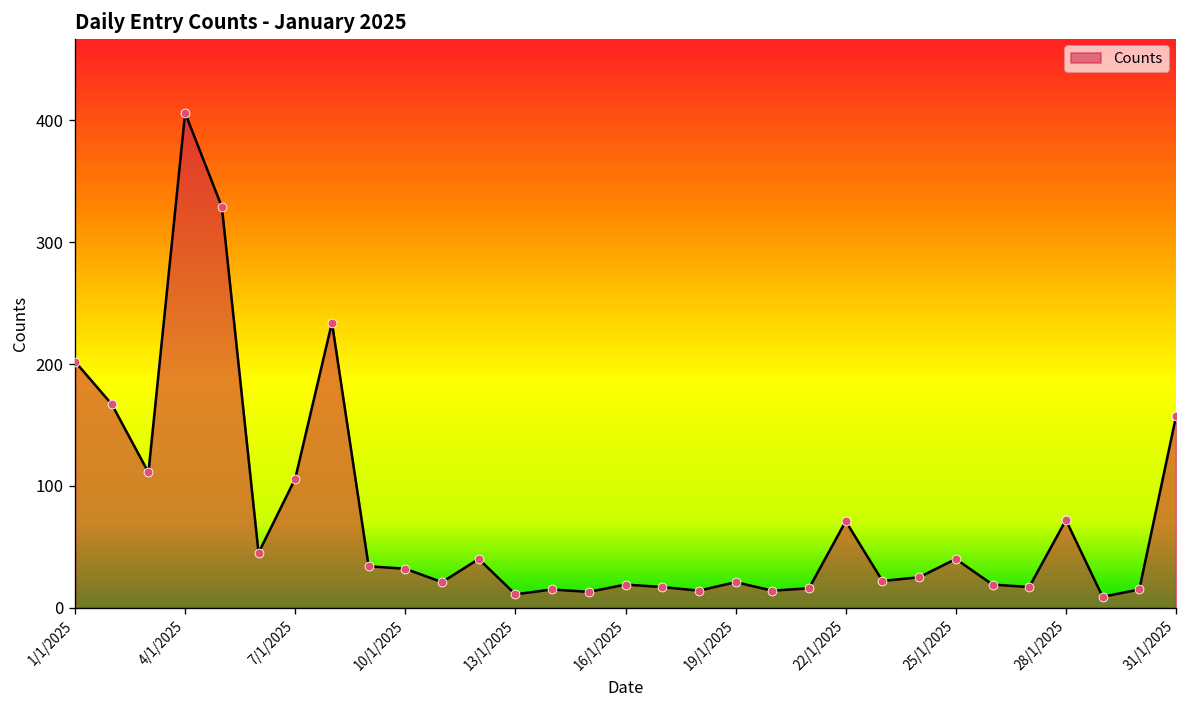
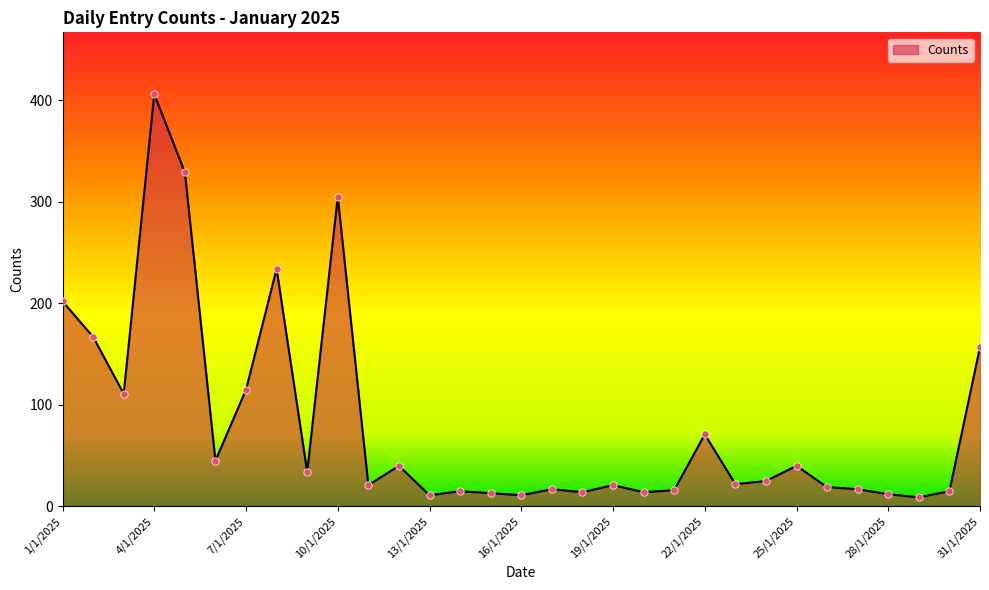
7/1/2025: 106 -> 115
10/1/2025: 32 -> 305
16/1/2025: 19 -> 11
28/1/2025: 72 -> 12
